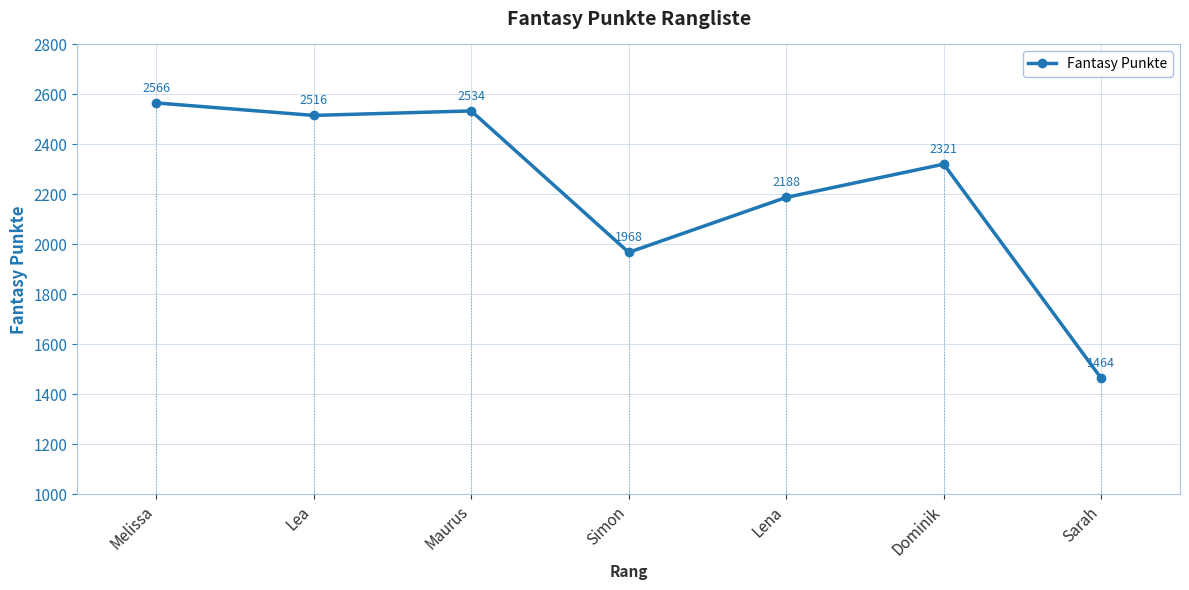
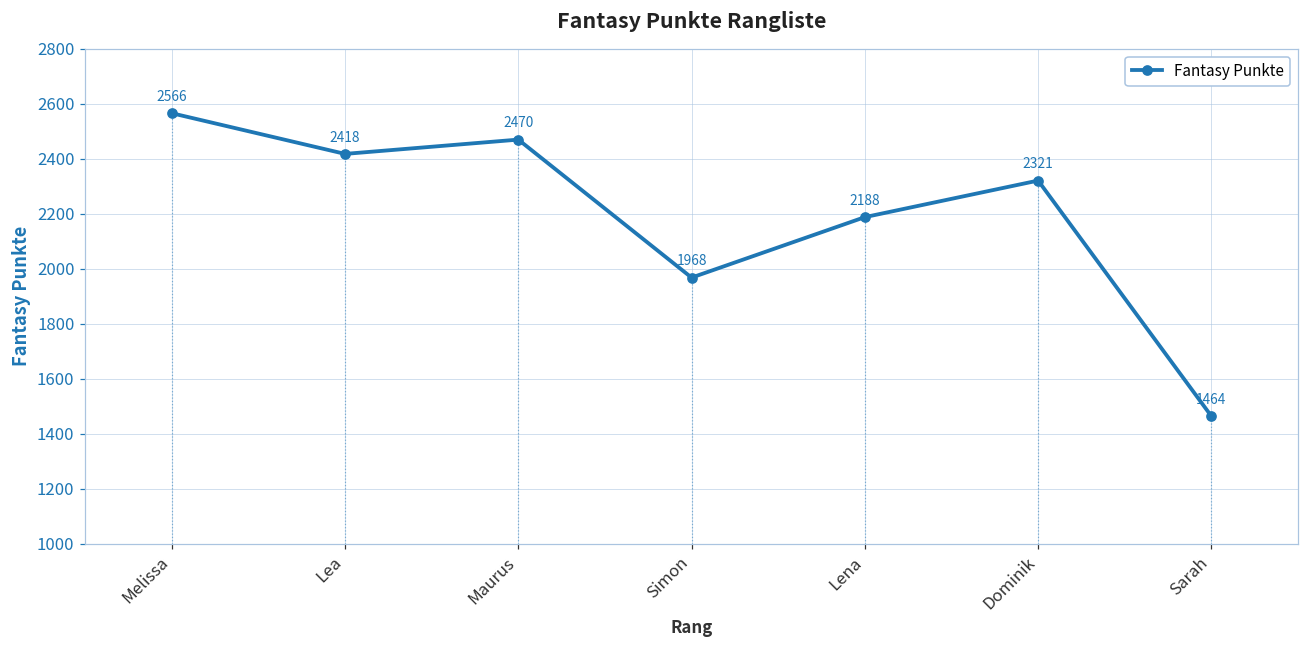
Lea: 2516 -> 2418
Maurus: 2534 -> 2470
